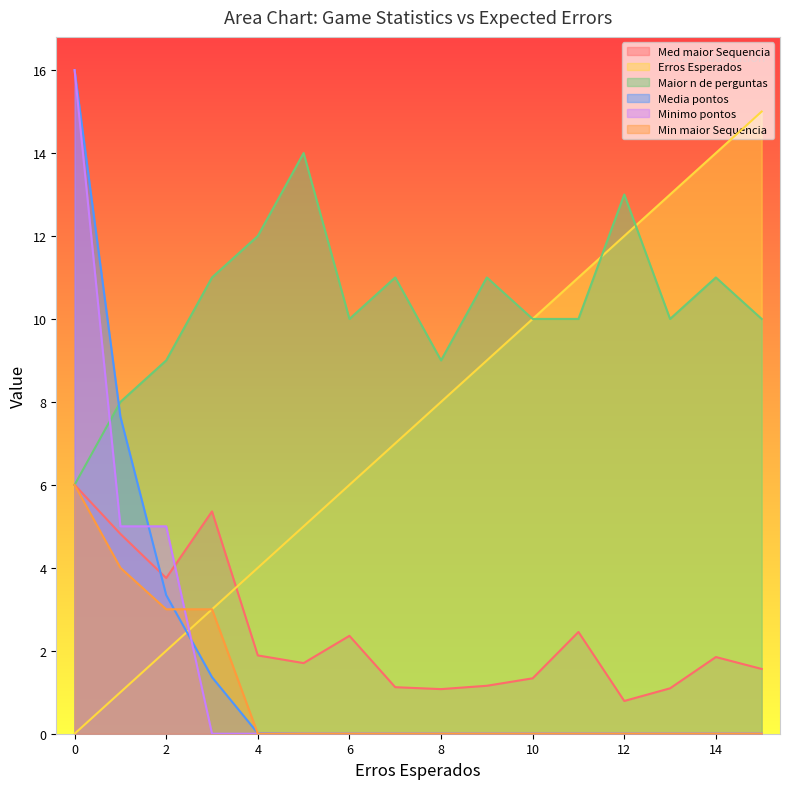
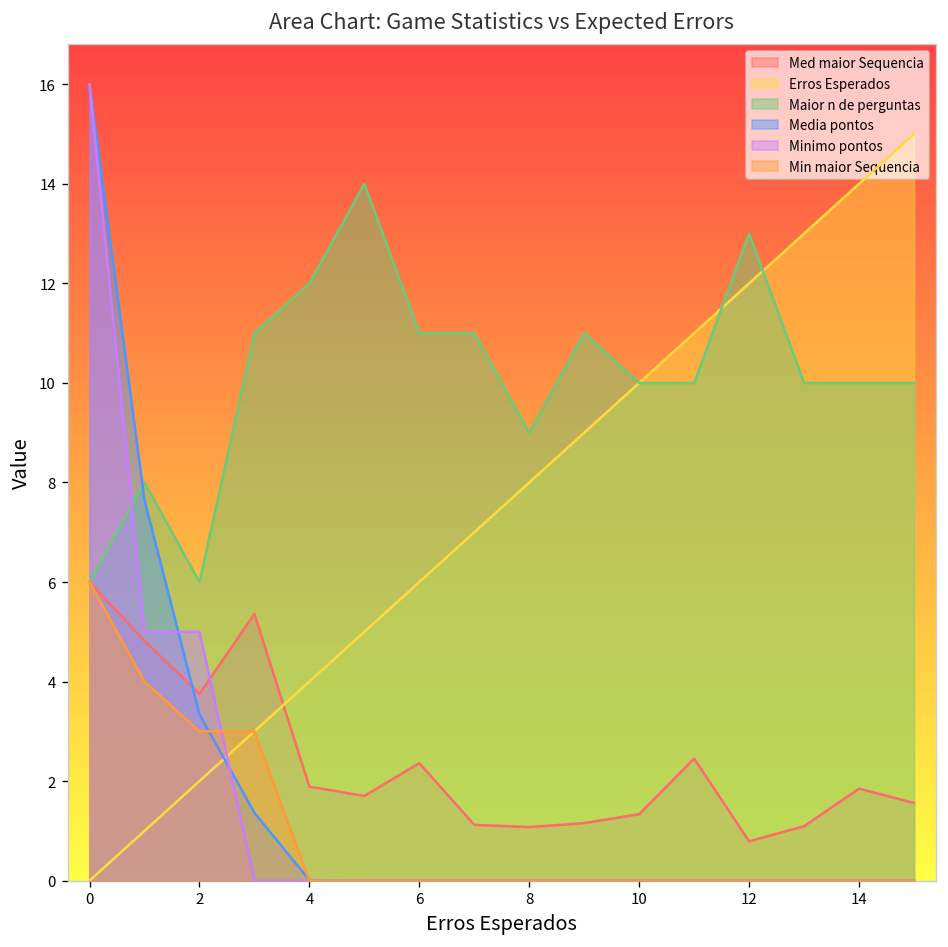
Maior n de perguntas, 2: 9 -> 6
Maior n de perguntas, 6: 10 -> 11
Maior n de perguntas, 14: 11 -> 10
